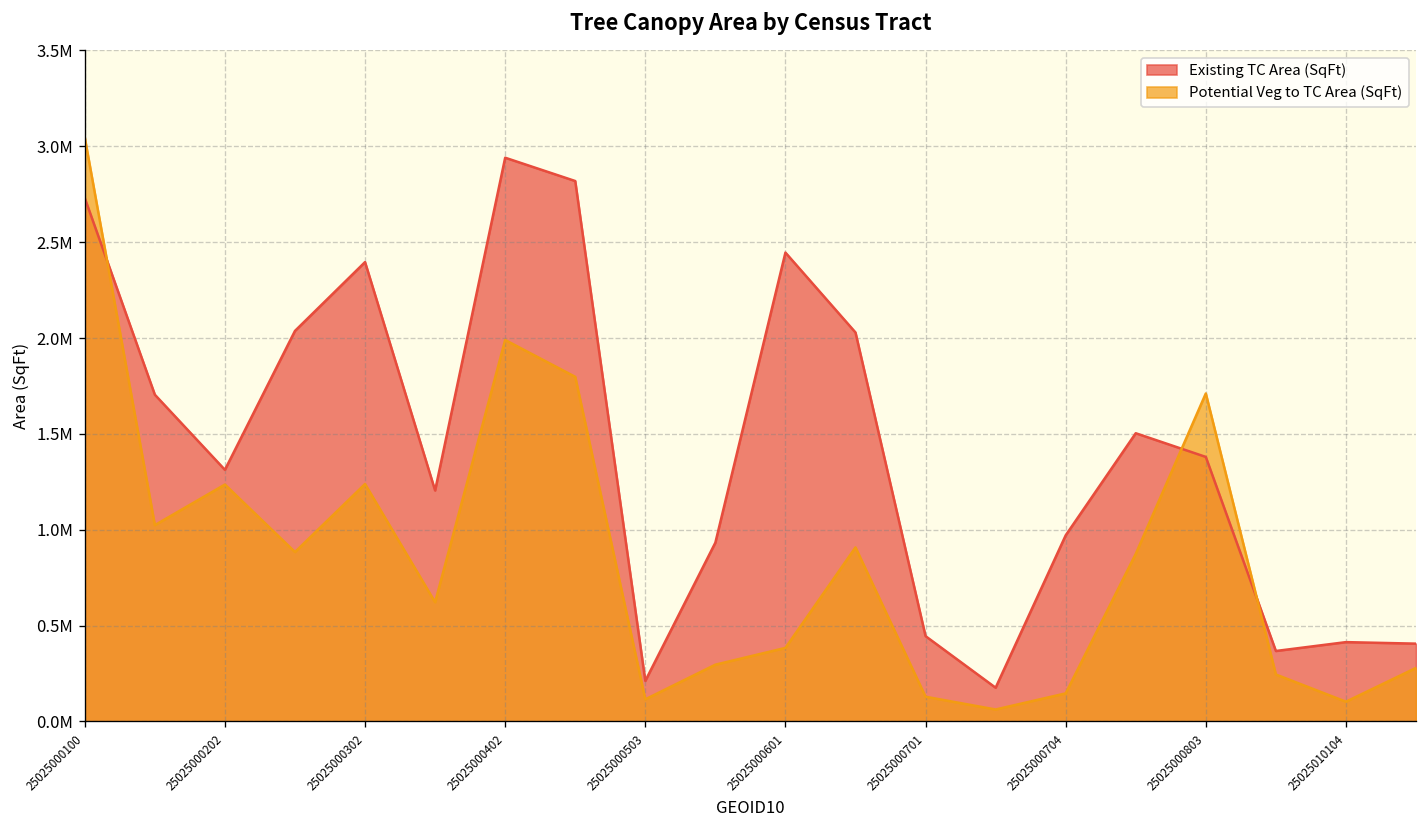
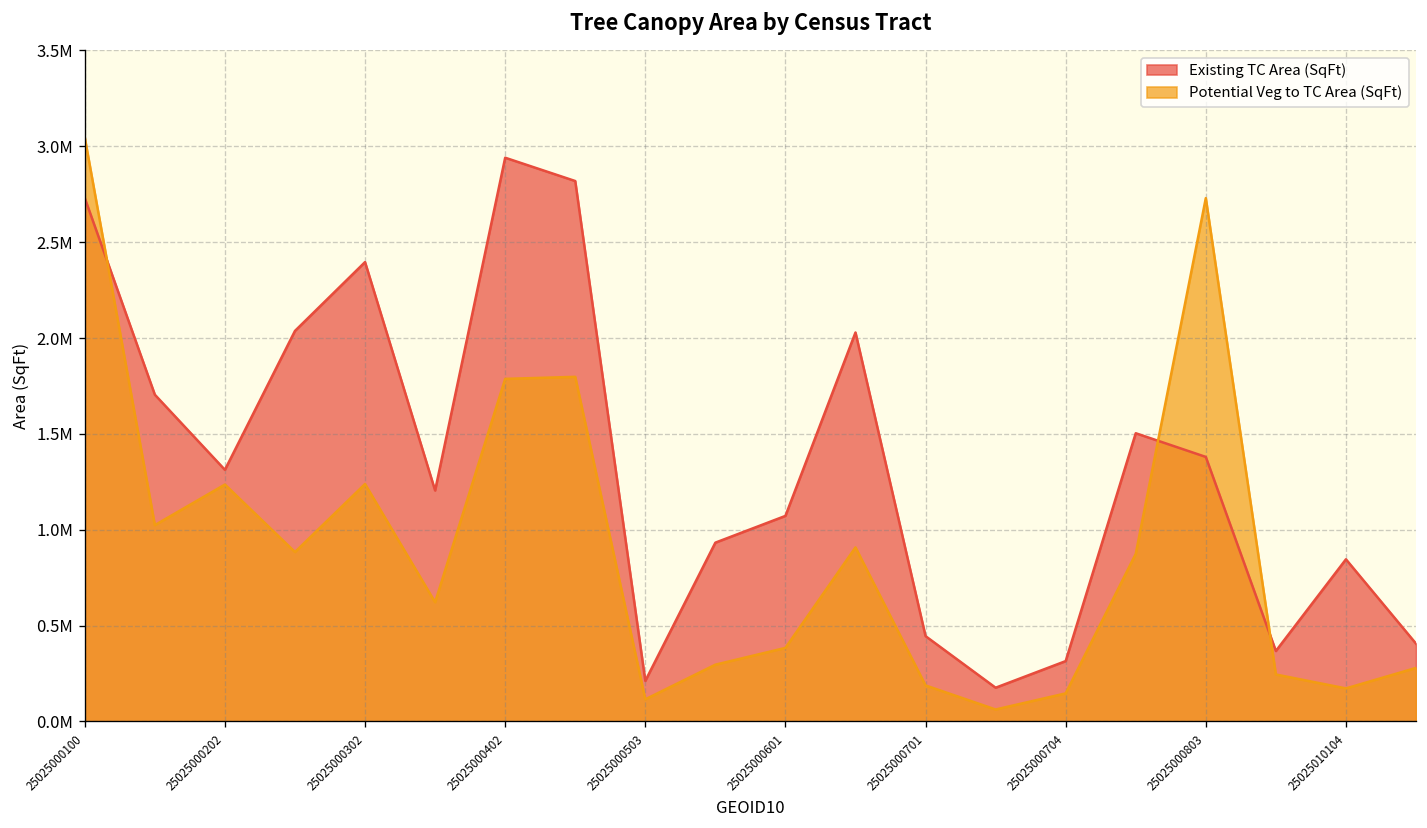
Potential Veg to TC Area (SqFt), 25025000402: 1990000 -> 1790000
Existing TC Area (SqFt), 25025000601: 2450000 -> 1070000
Potential Veg to TC Area (SqFt), 25025000701: 130000 -> 190000
Existing TC Area (SqFt), 25025000704: 970000 -> 310000
Potential Veg to TC Area (SqFt), 25025000803: 1710000 -> 2730000
Existing TC Area (SqFt), 25025010104: 410000 -> 850000
Potential Veg to TC Area (SqFt), 25025010104: 100000 -> 170000
